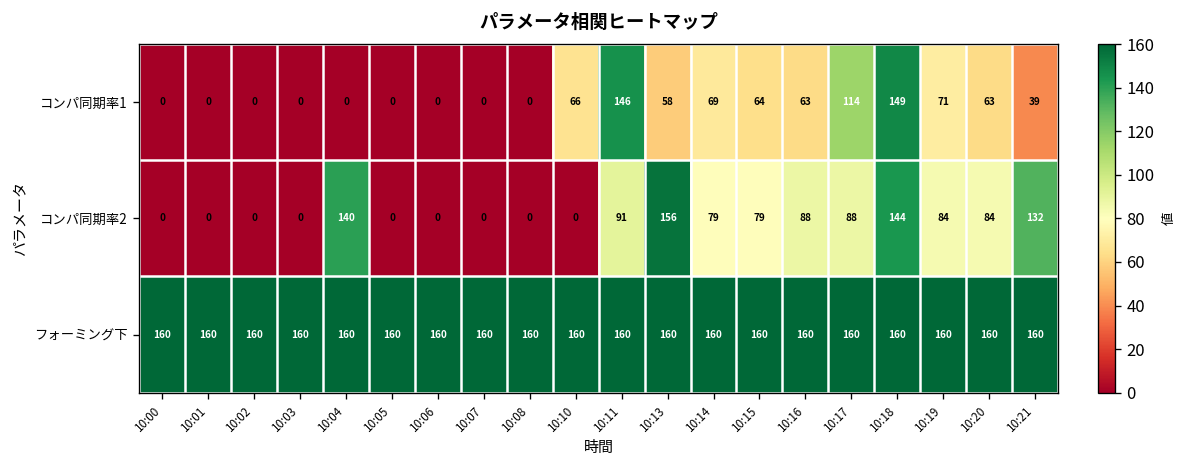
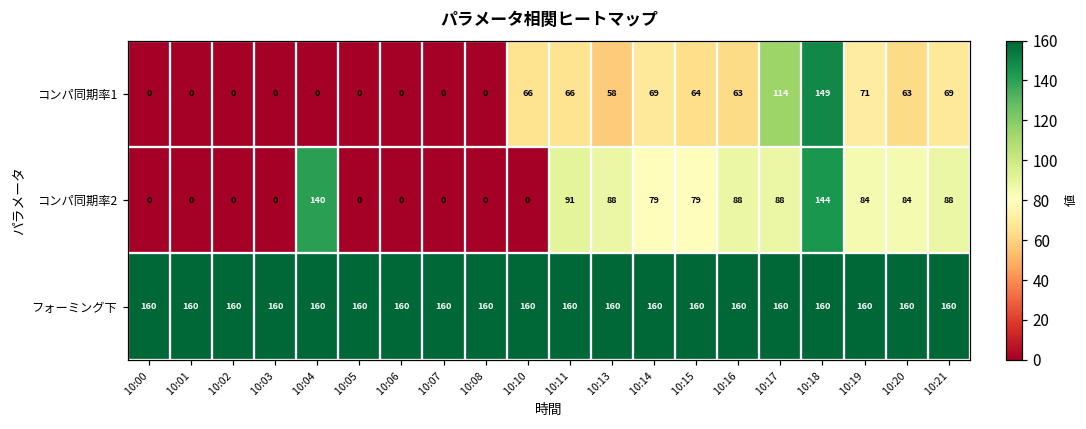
コンパ同期率1, 10:11: 146 -> 66
コンパ同期率1, 10:21: 39 -> 69
コンパ同期率2, 10:13: 156 -> 88
コンパ同期率2, 10:21: 132 -> 88
